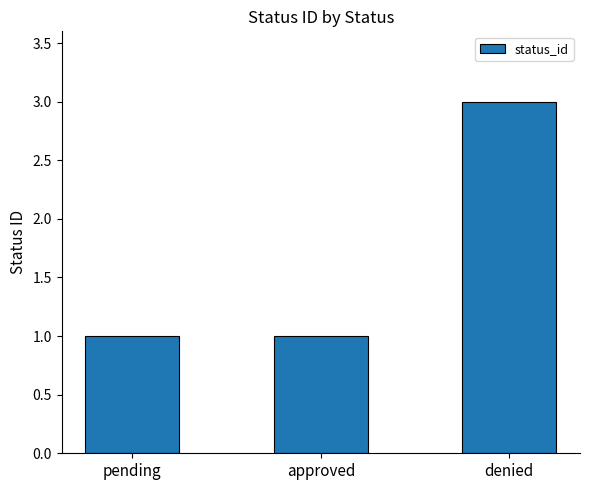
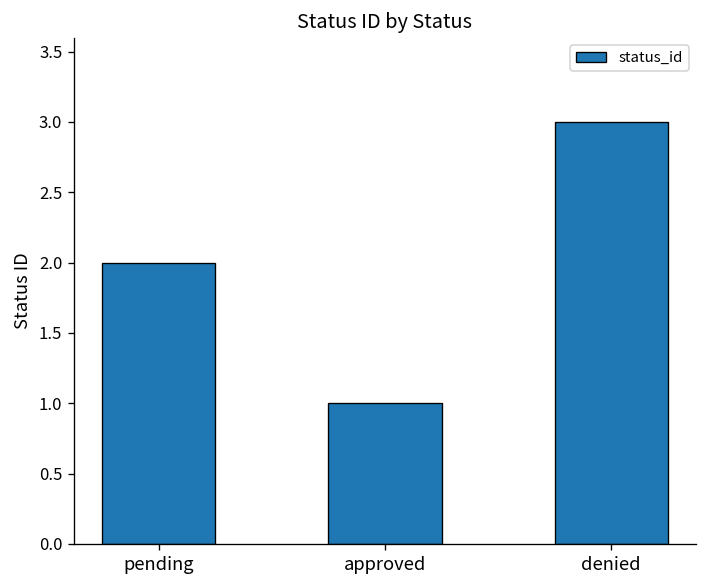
pending: 1 -> 2
